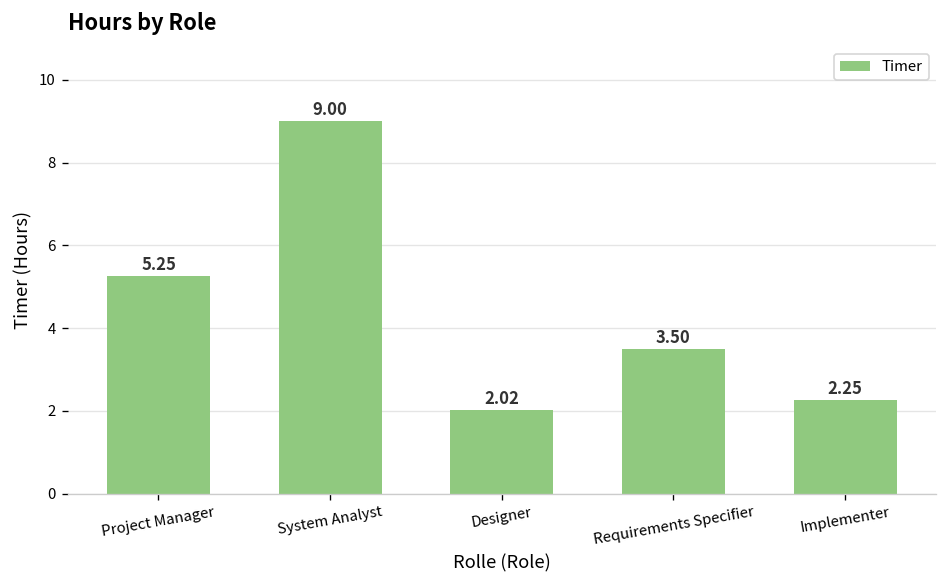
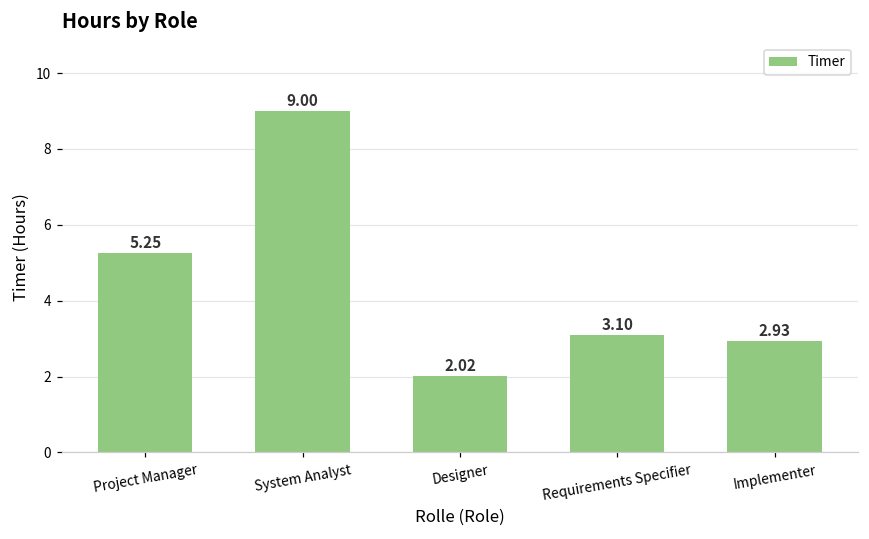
Requirements Specifier: 3.50 -> 3.10
Implementer: 2.25 -> 2.93
